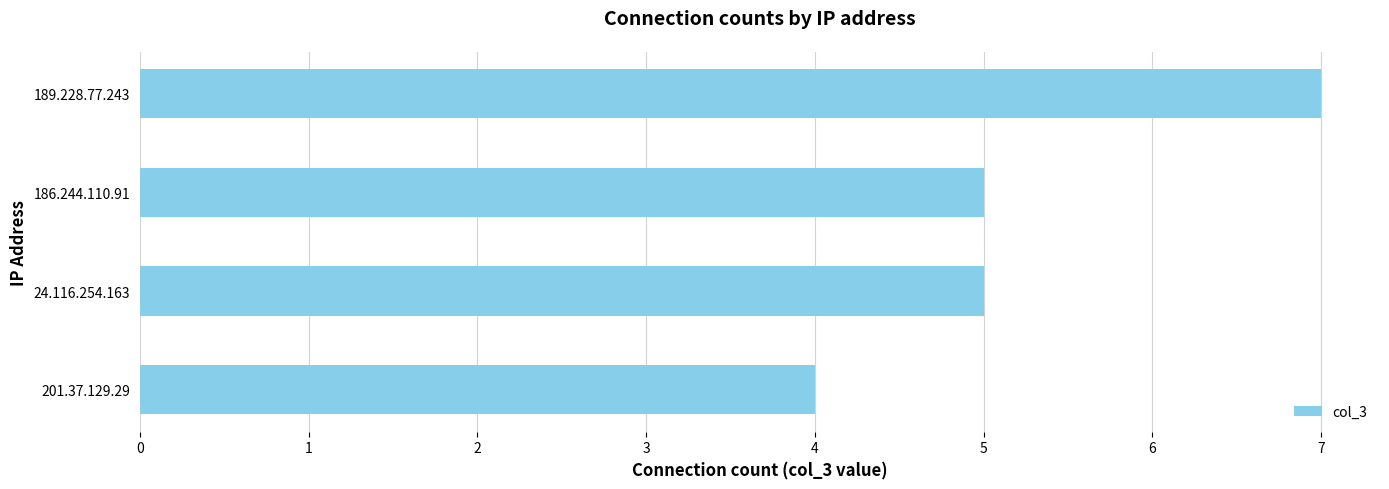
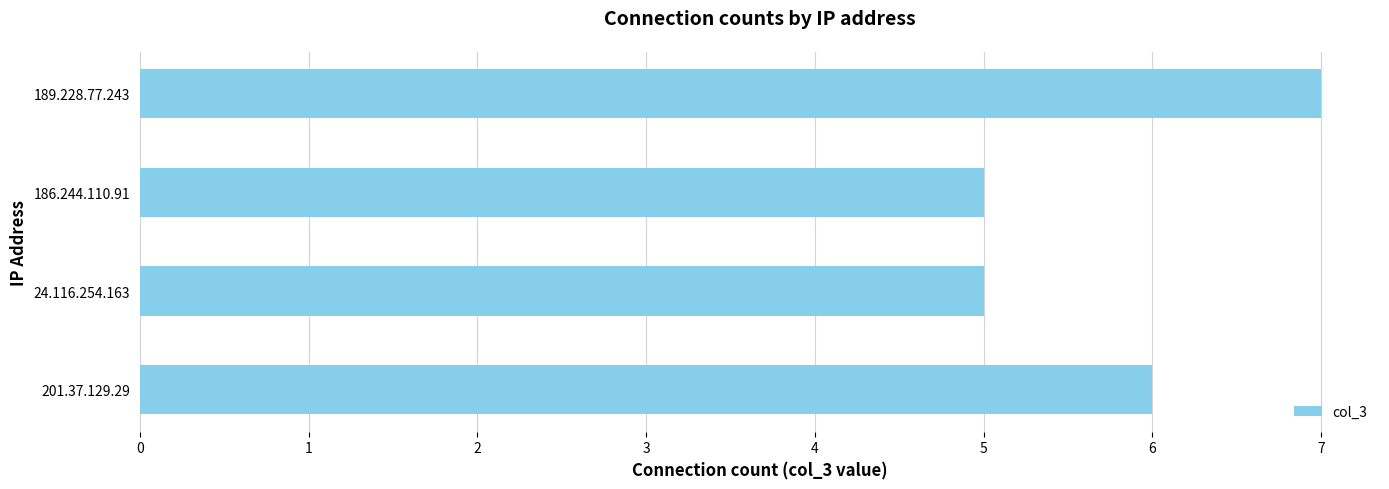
201.37.129.29: 4 -> 6
